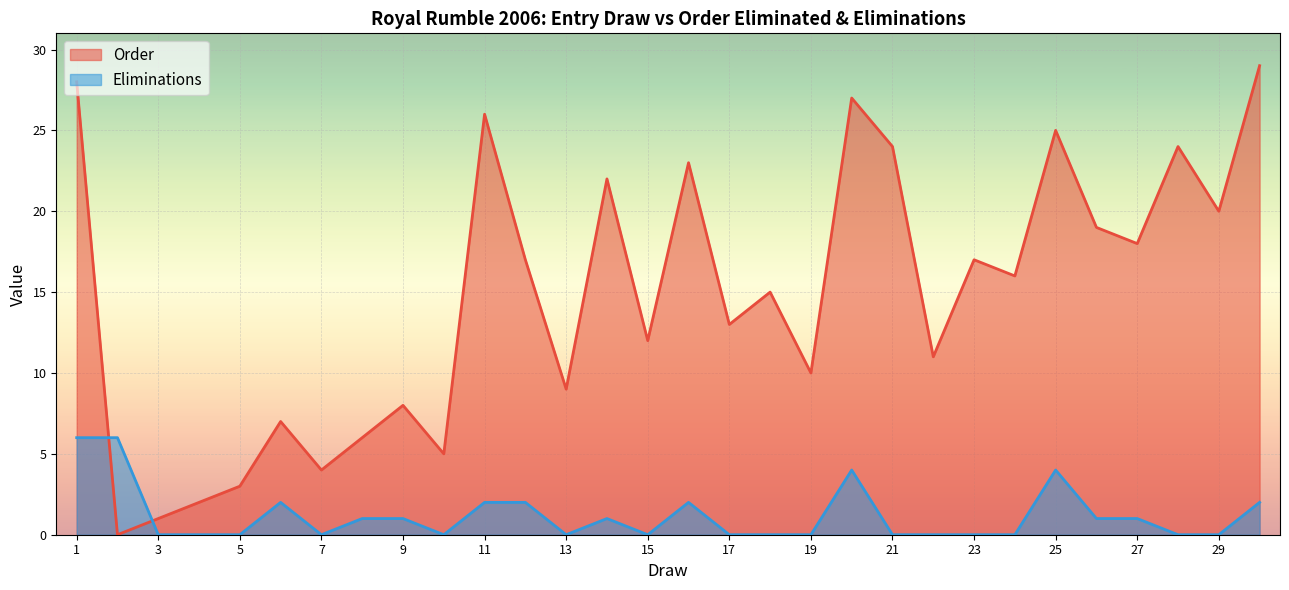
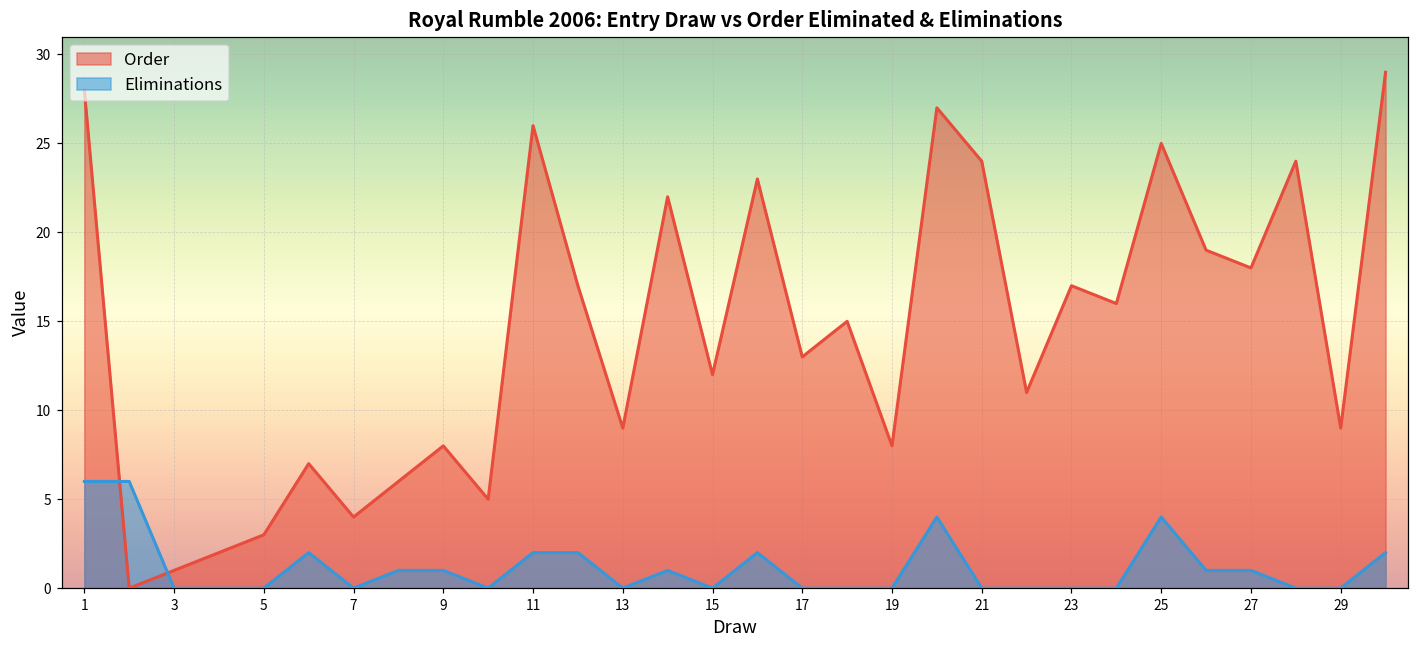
Order, 19: 10 -> 8
Order, 29: 20 -> 9
